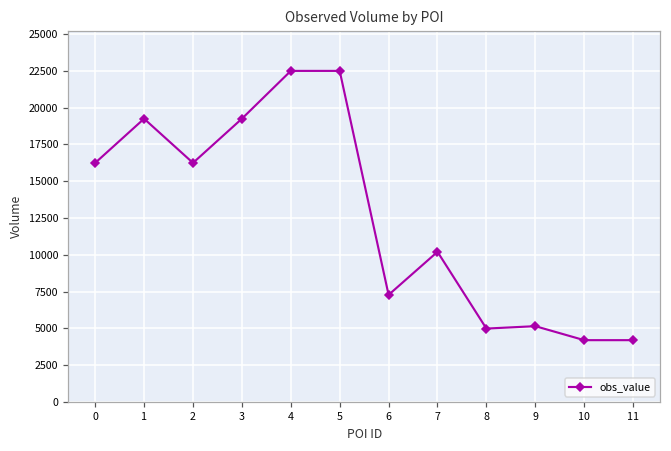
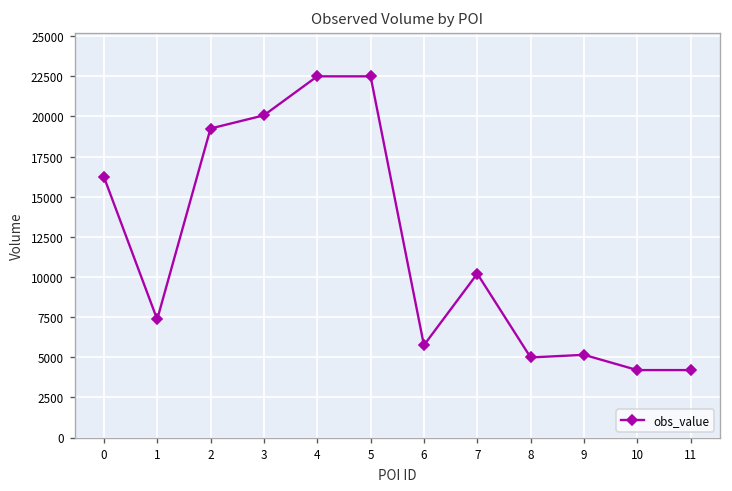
1: 19300 -> 7400
2: 16200 -> 19300
3: 19300 -> 20100
6: 7300 -> 5800
